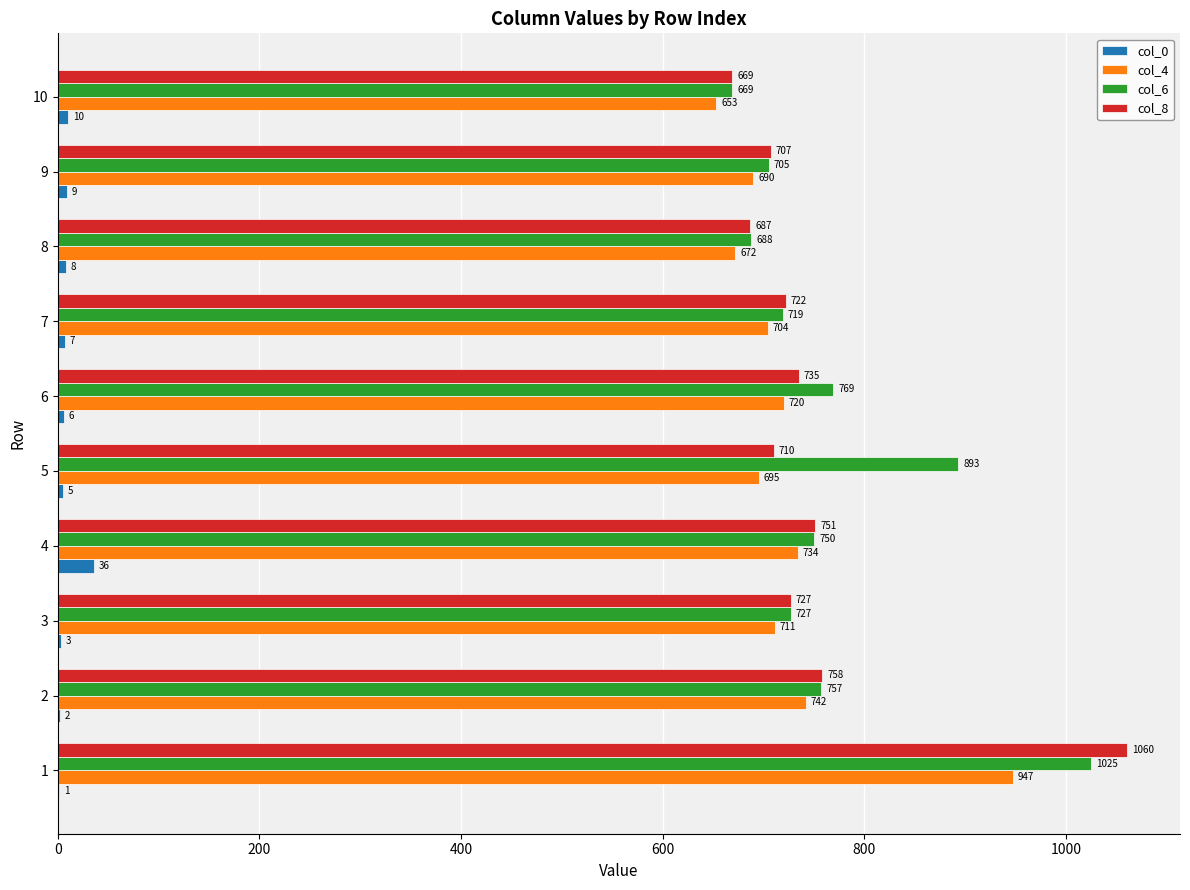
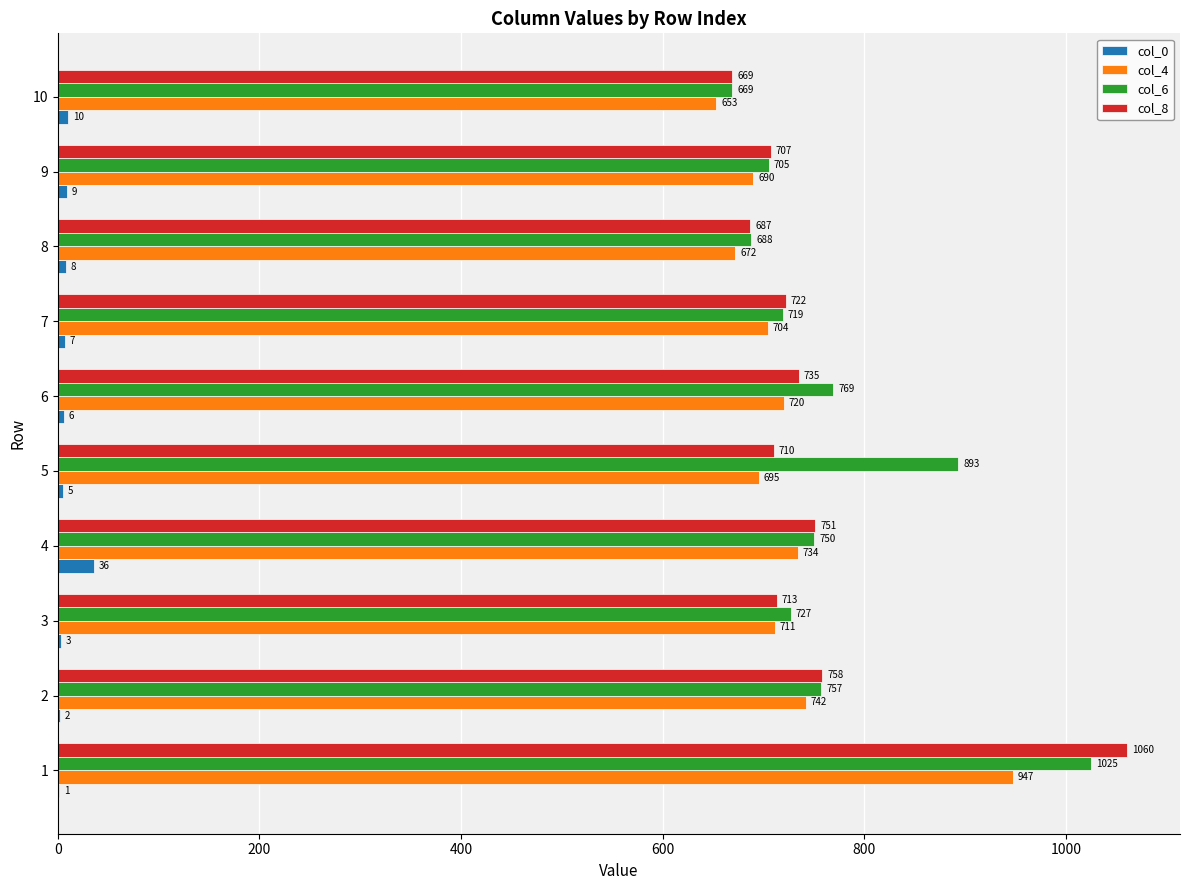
col_8, 3: 727 -> 713
